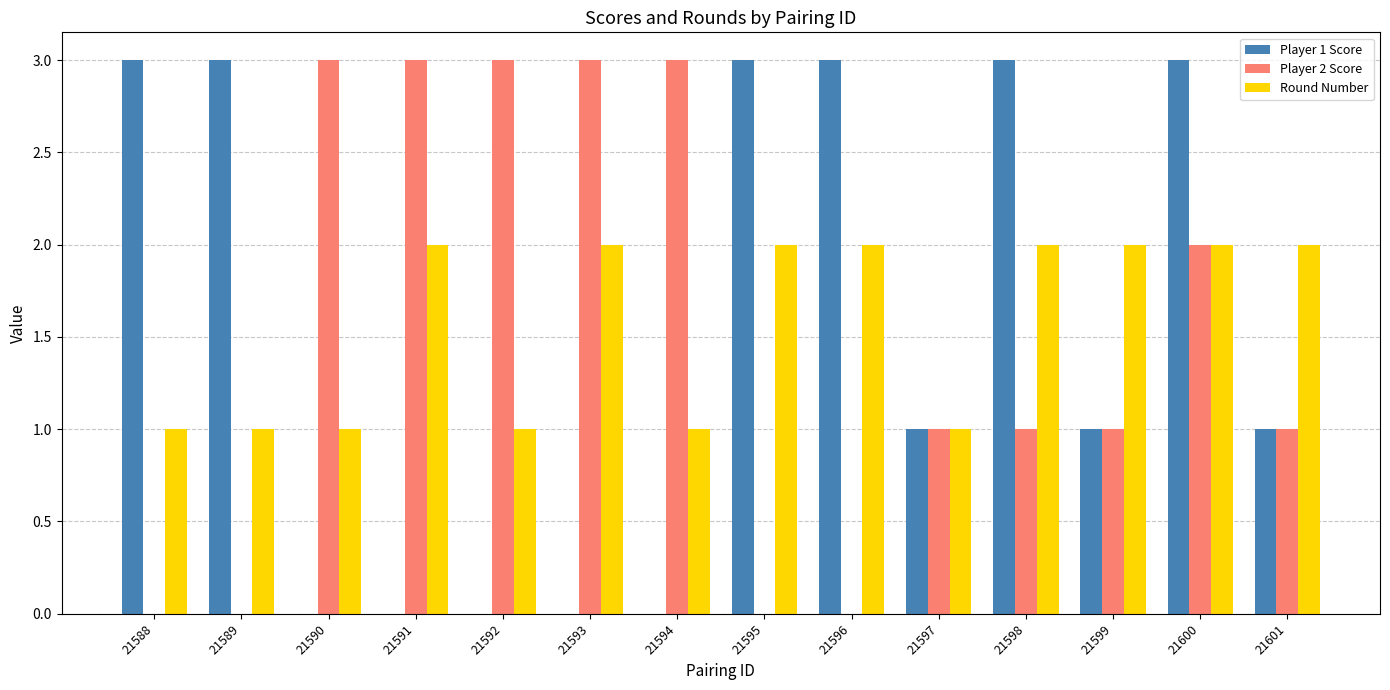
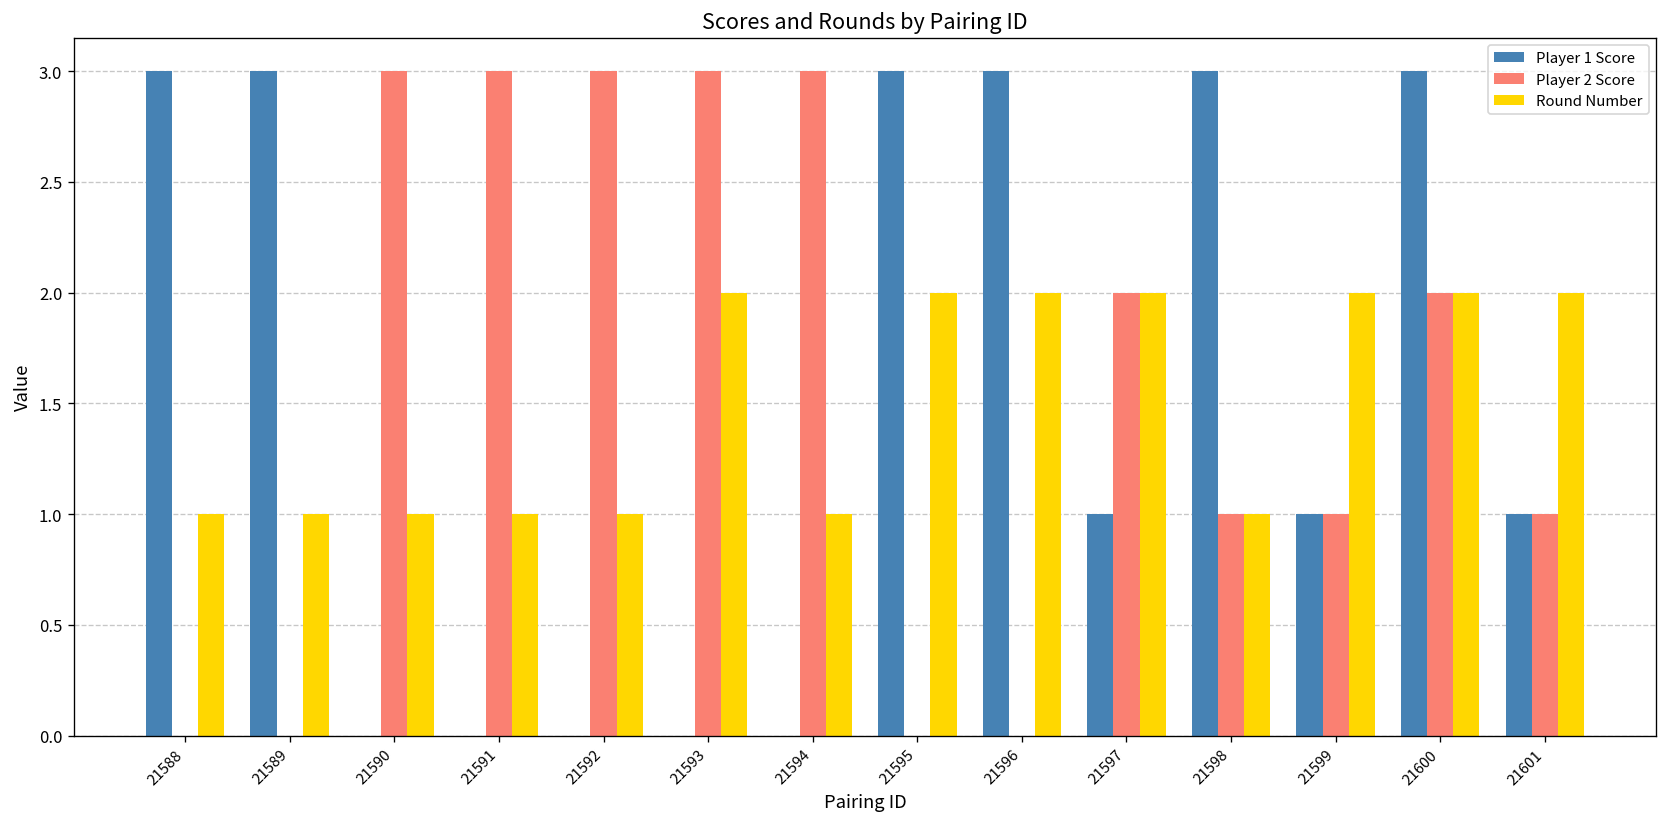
Round Number, 21591: 2 -> 1
Player 2 Score, 21597: 1 -> 2
Round Number, 21597: 1 -> 2
Round Number, 21598: 2 -> 1
